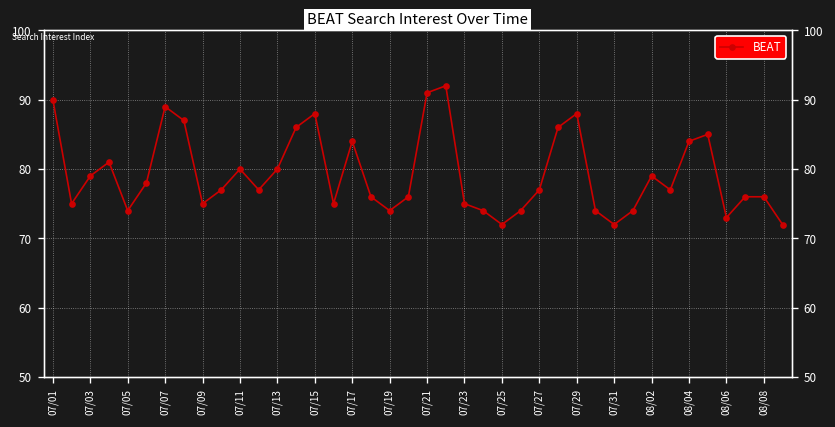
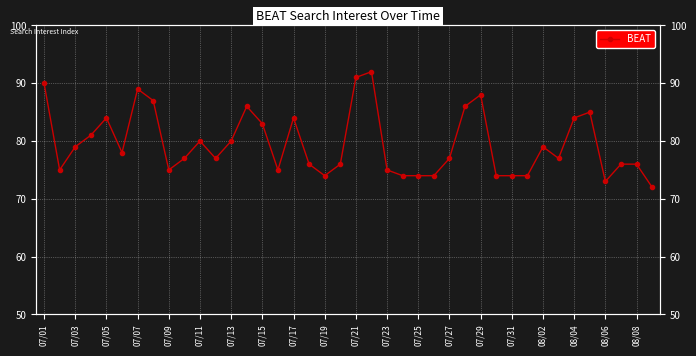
07/05: 74 -> 84
07/15: 88 -> 83
07/25: 72 -> 74
07/31: 72 -> 74
